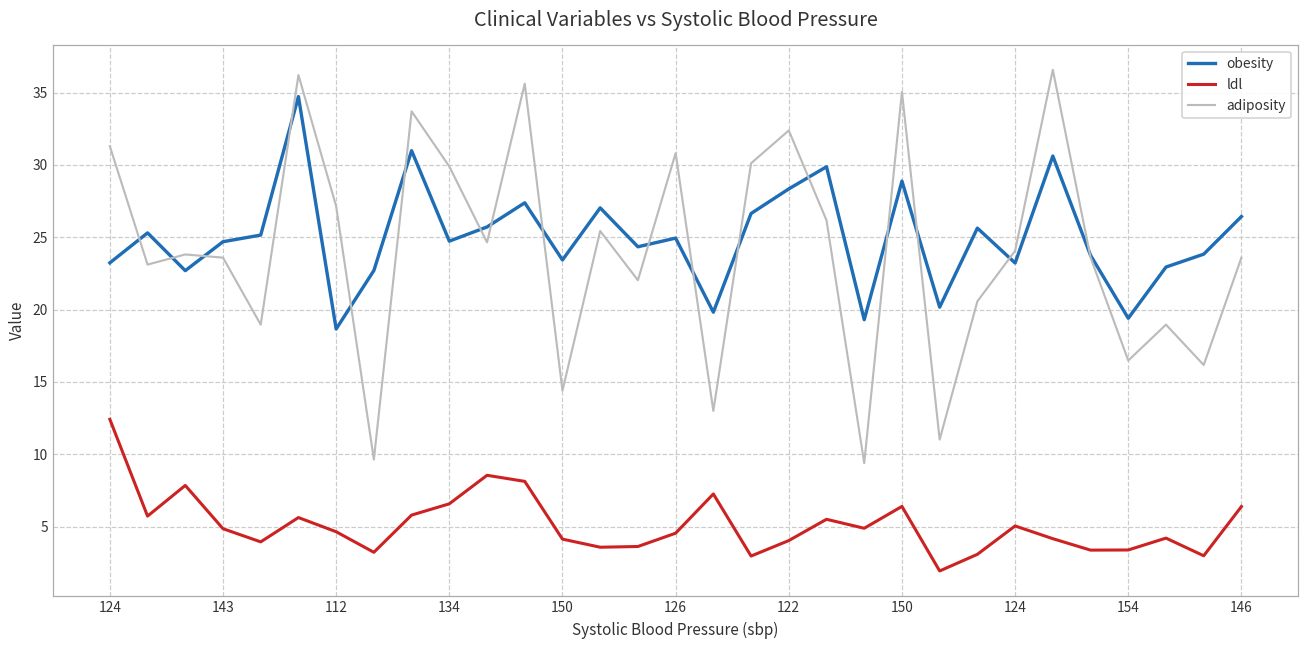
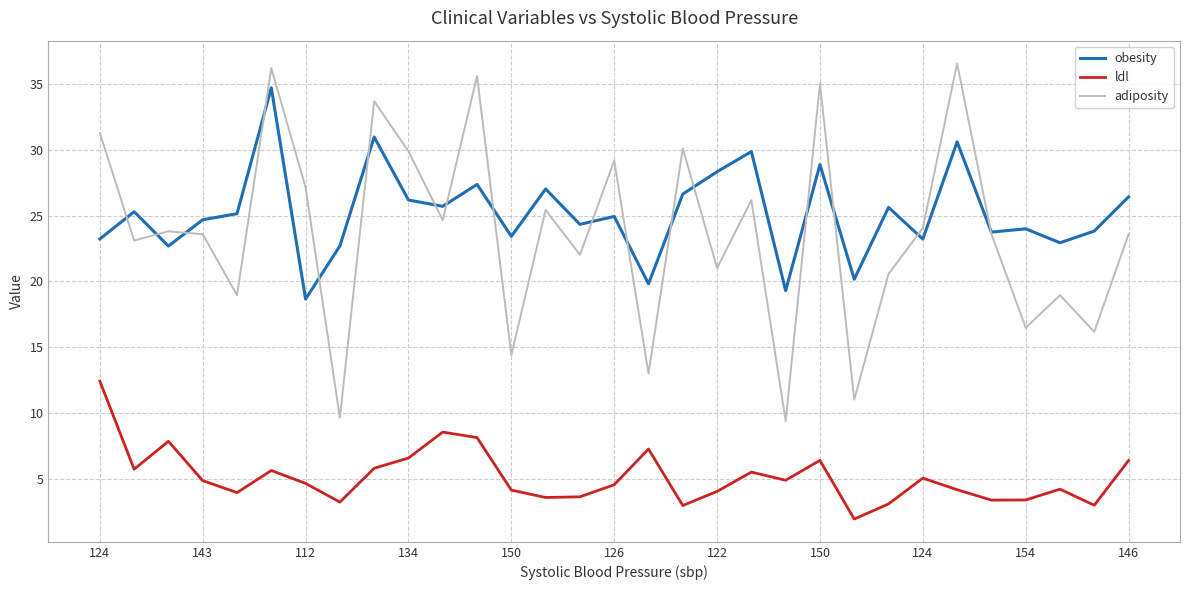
obesity, 134: 24.7 -> 26.2
adiposity, 126: 30.8 -> 29.2
adiposity, 122: 32.4 -> 21.0
obesity, 154: 19.4 -> 24.0
